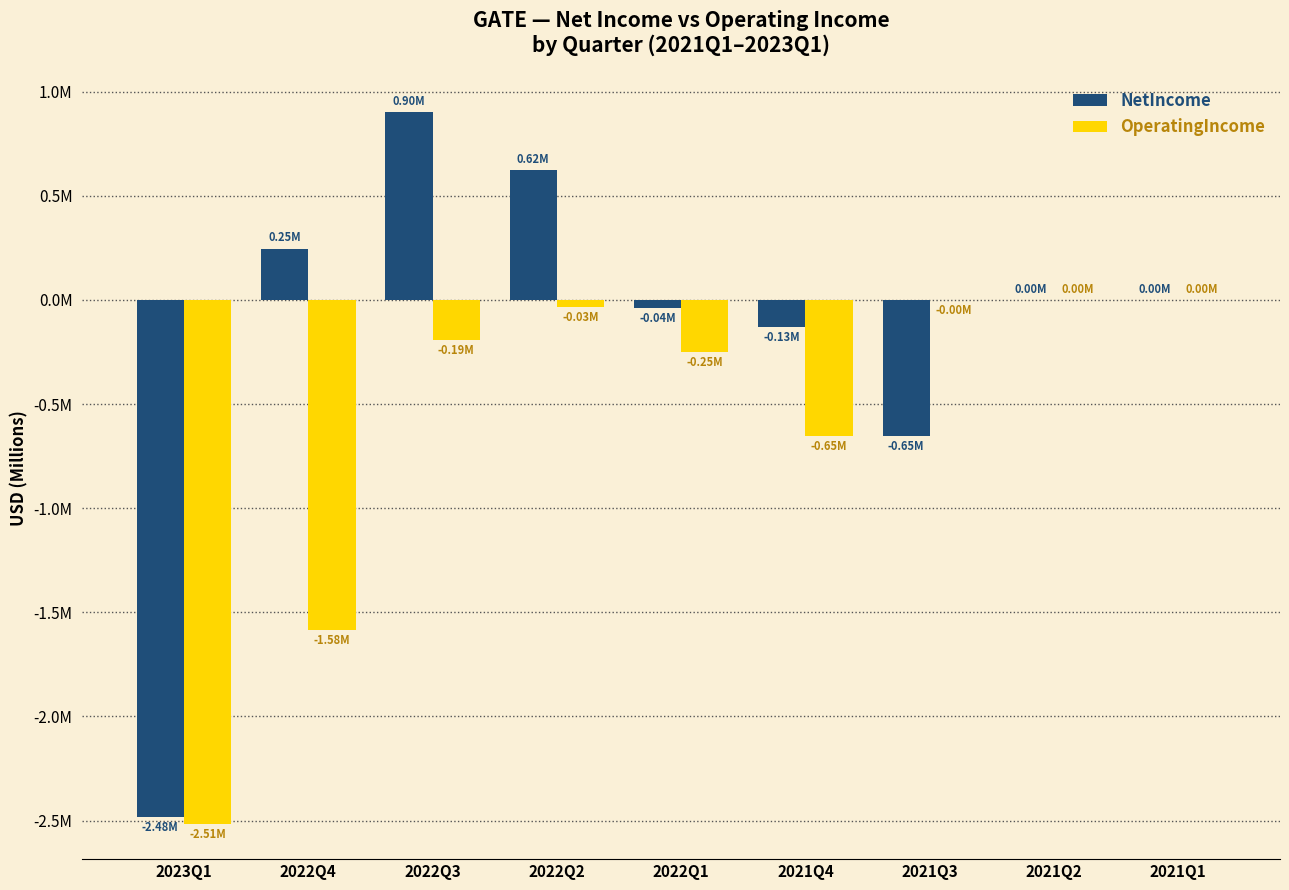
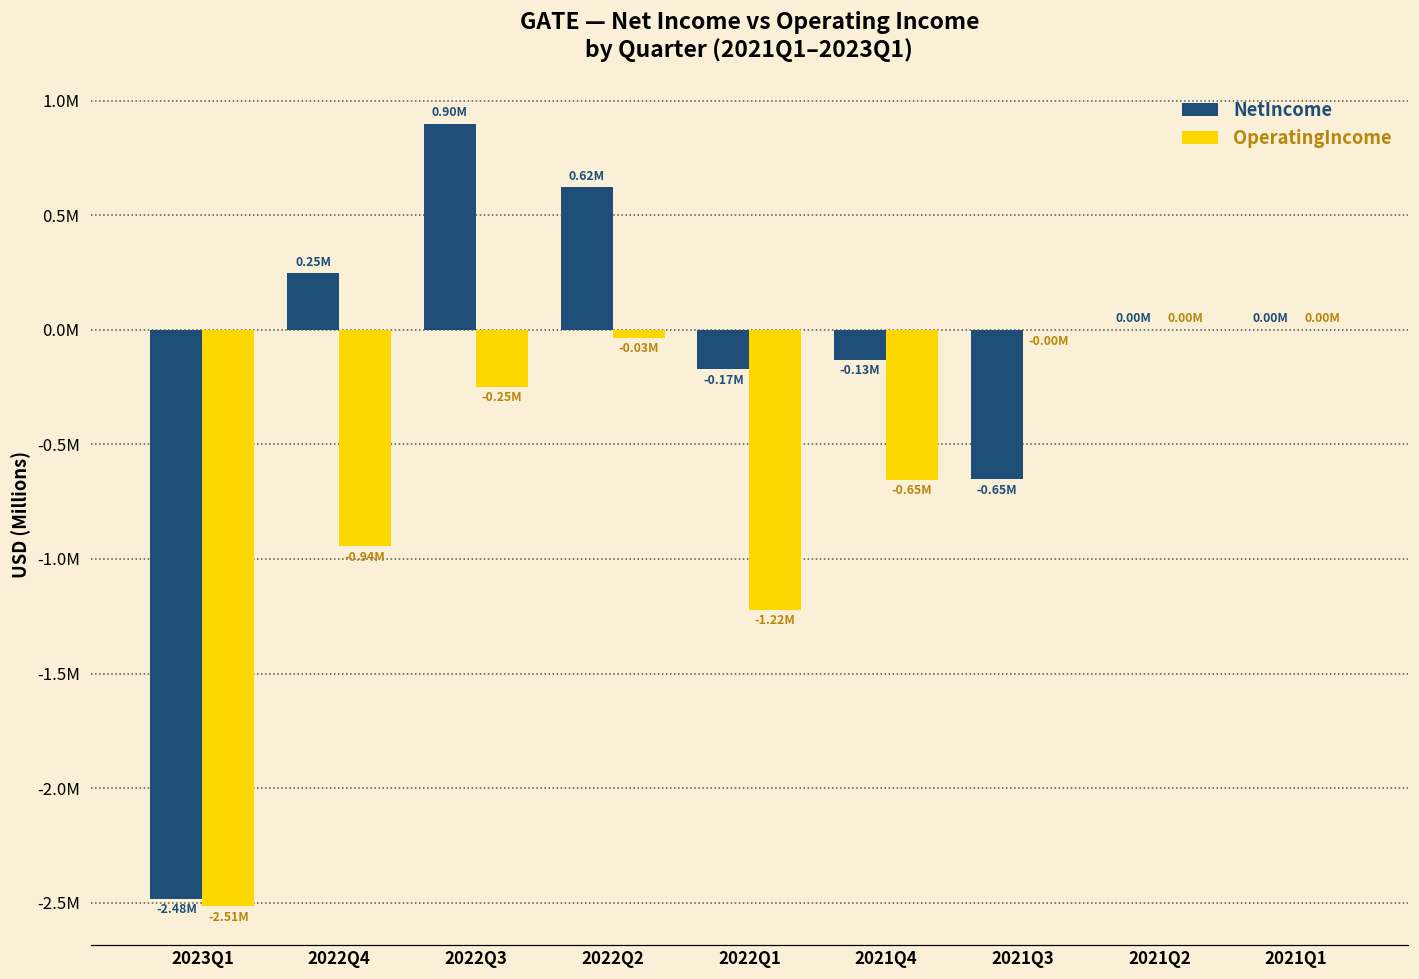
OperatingIncome, 2022Q4: -1.58M -> -0.94M
OperatingIncome, 2022Q3: -0.19M -> -0.25M
NetIncome, 2022Q1: -0.04M -> -0.17M
OperatingIncome, 2022Q1: -0.25M -> -1.22M
